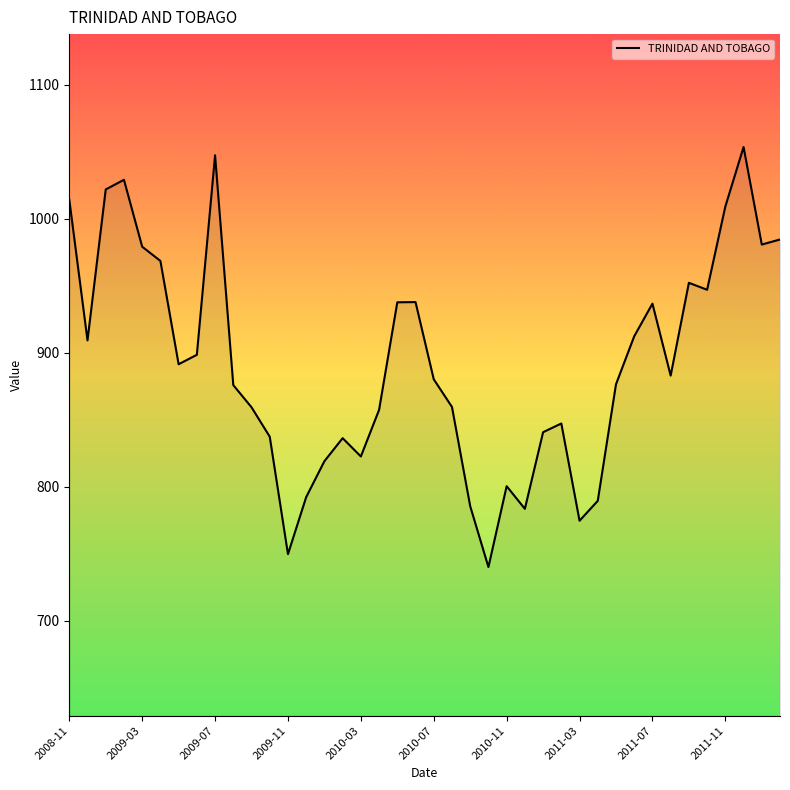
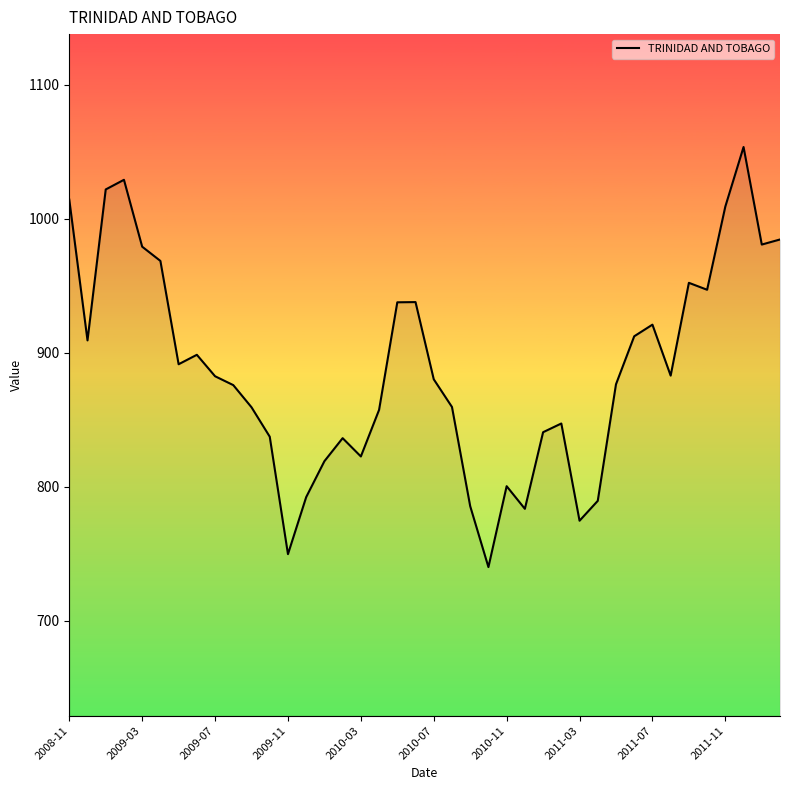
2009-07: 1047 -> 882
2011-07: 937 -> 921
